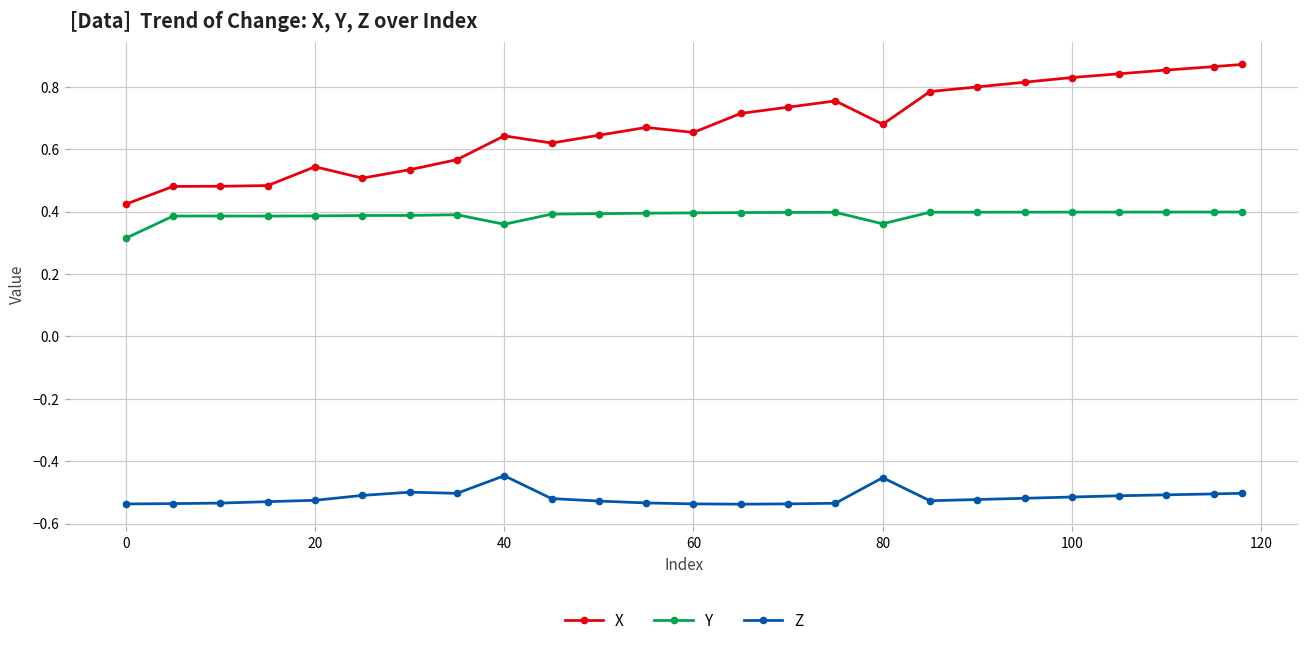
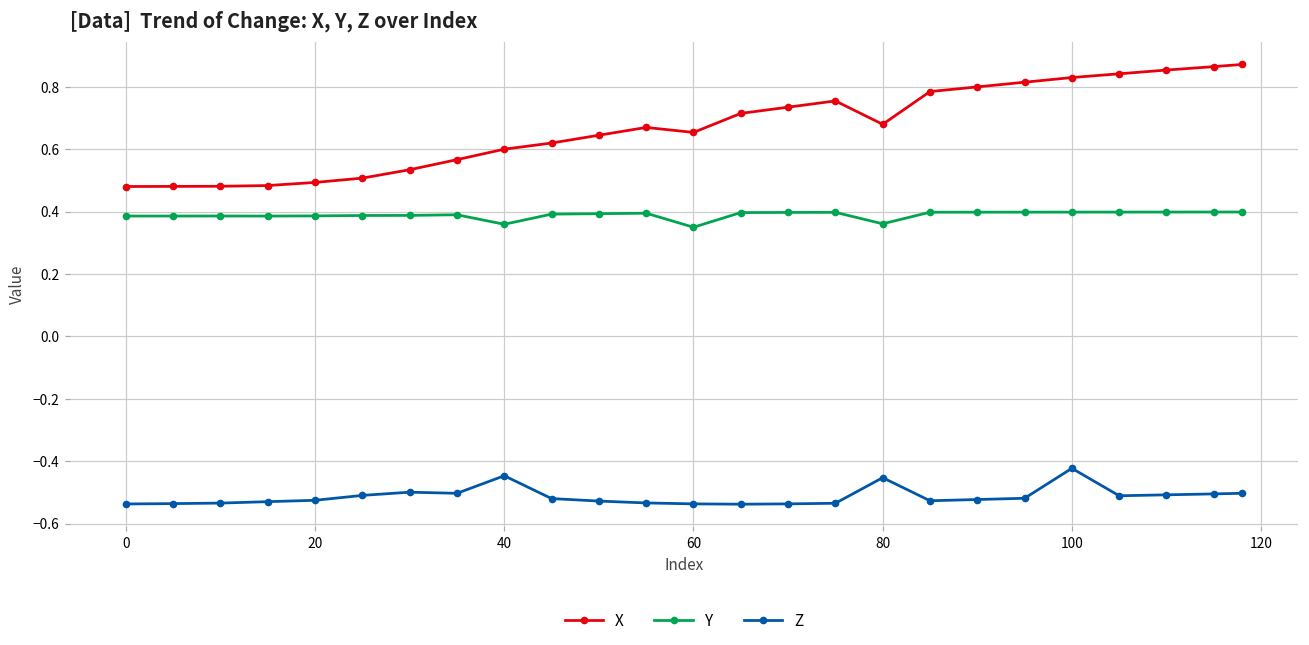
X, 0: 0.42 -> 0.48
Y, 0: 0.31 -> 0.39
X, 20: 0.54 -> 0.49
X, 40: 0.64 -> 0.60
Y, 60: 0.40 -> 0.35
Z, 100: -0.52 -> -0.42
